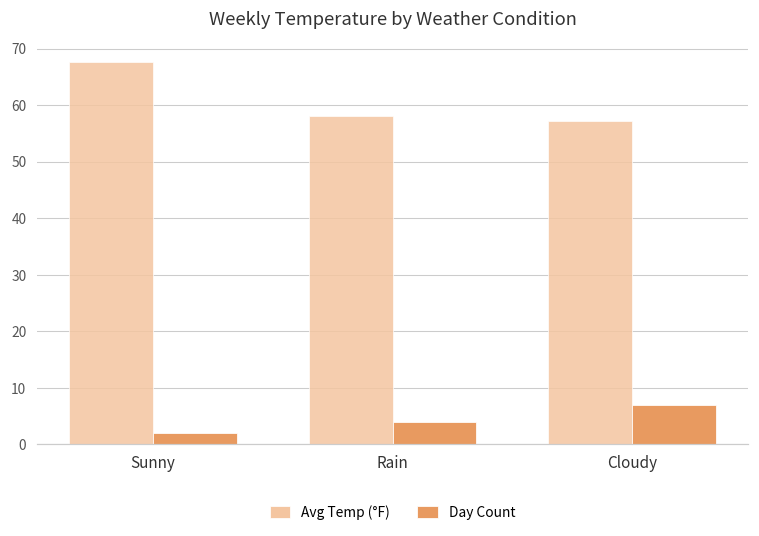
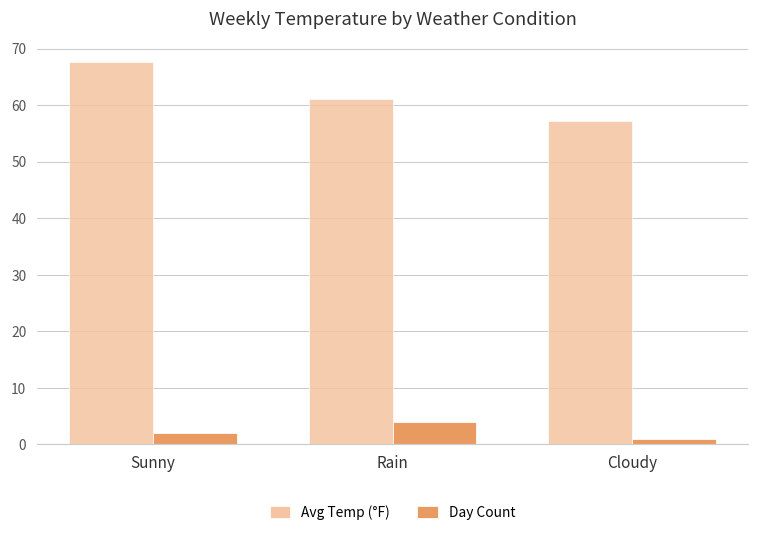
Avg Temp (°F), Rain: 58 -> 61
Day Count, Cloudy: 7 -> 1
